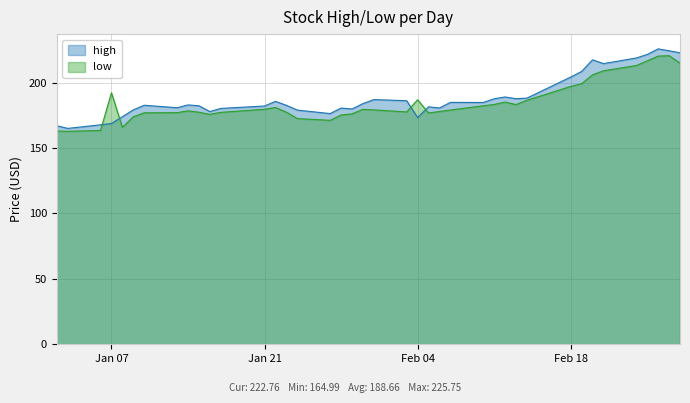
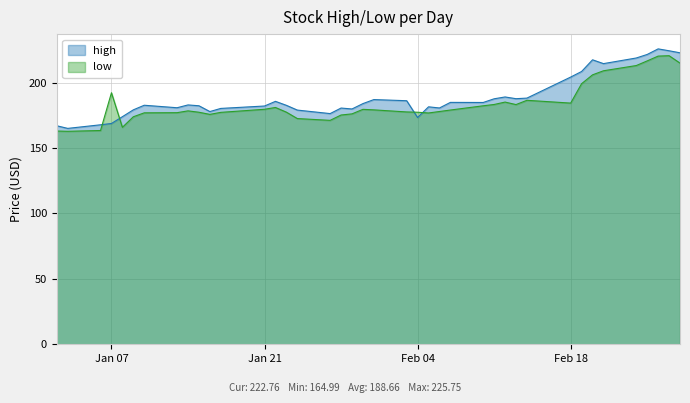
low, Feb 04: 187 -> 177
low, Feb 18: 197 -> 184
